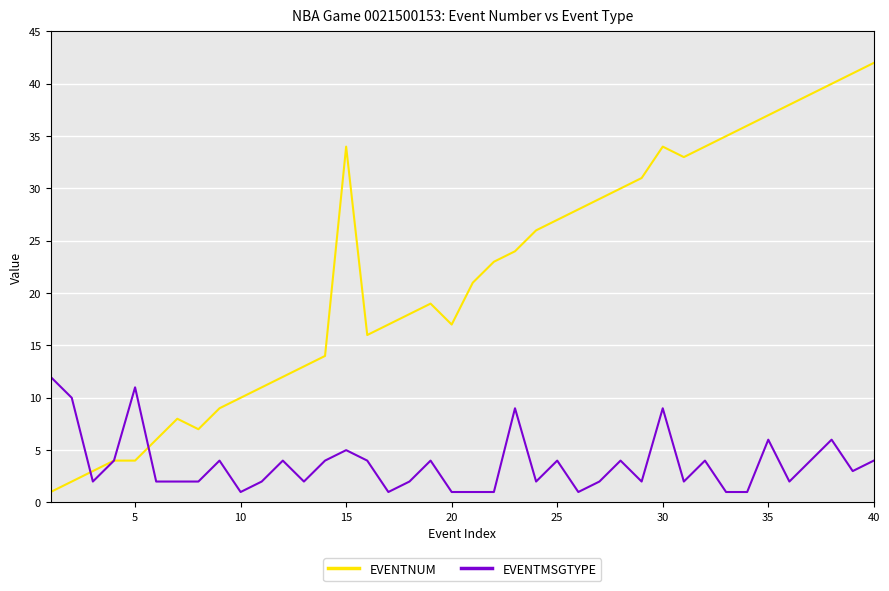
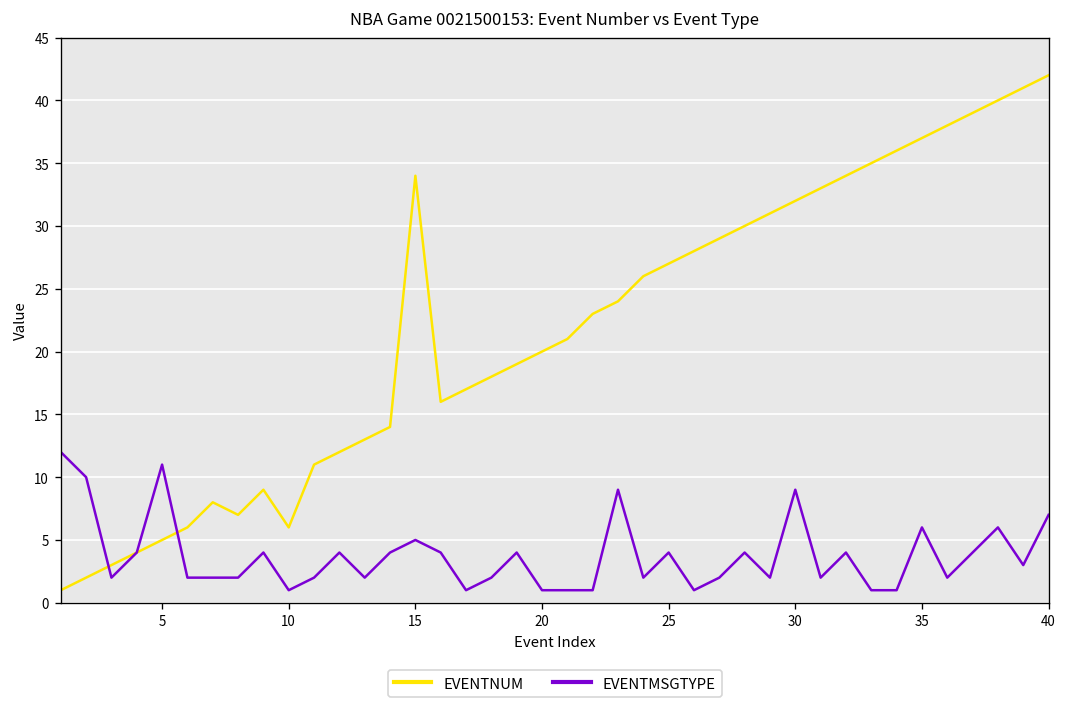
EVENTNUM, 5: 4 -> 5
EVENTNUM, 10: 10 -> 6
EVENTNUM, 20: 17 -> 20
EVENTNUM, 30: 34 -> 32
EVENTMSGTYPE, 40: 4 -> 7
